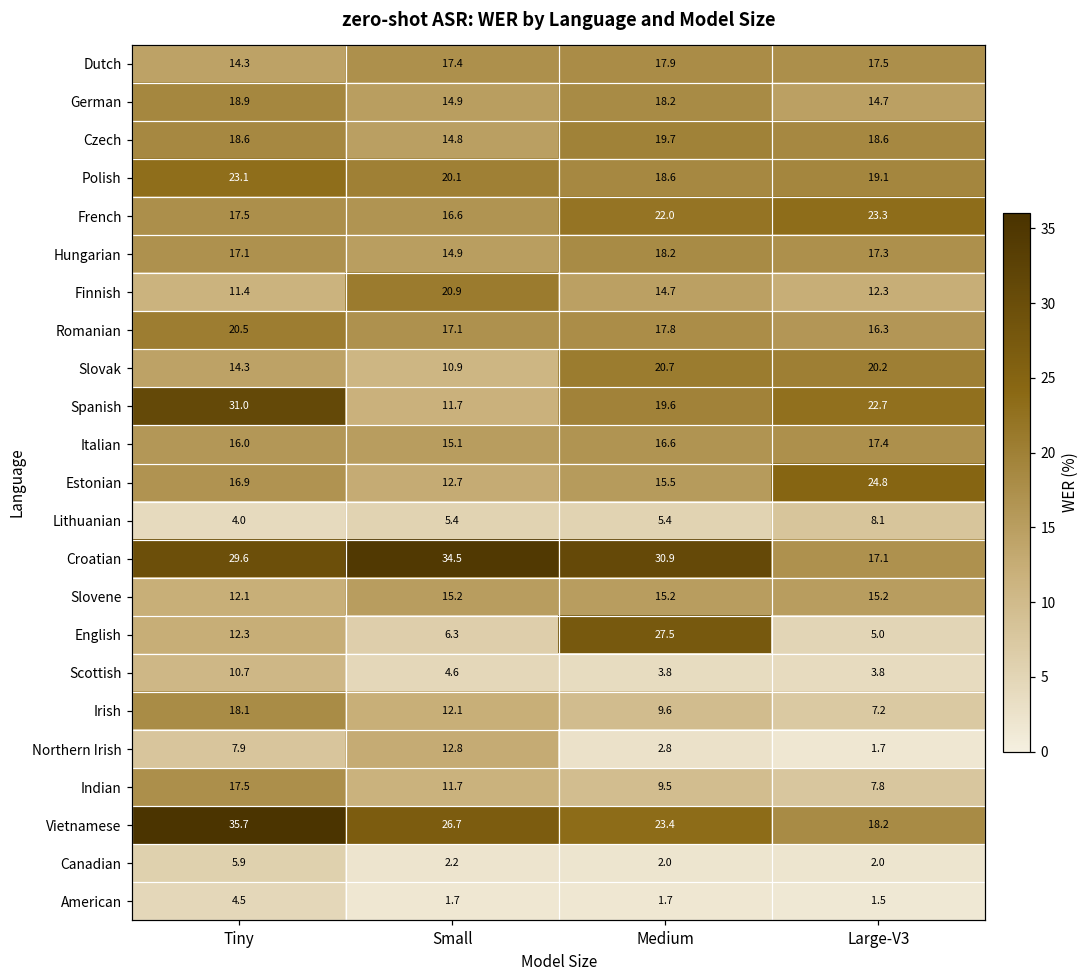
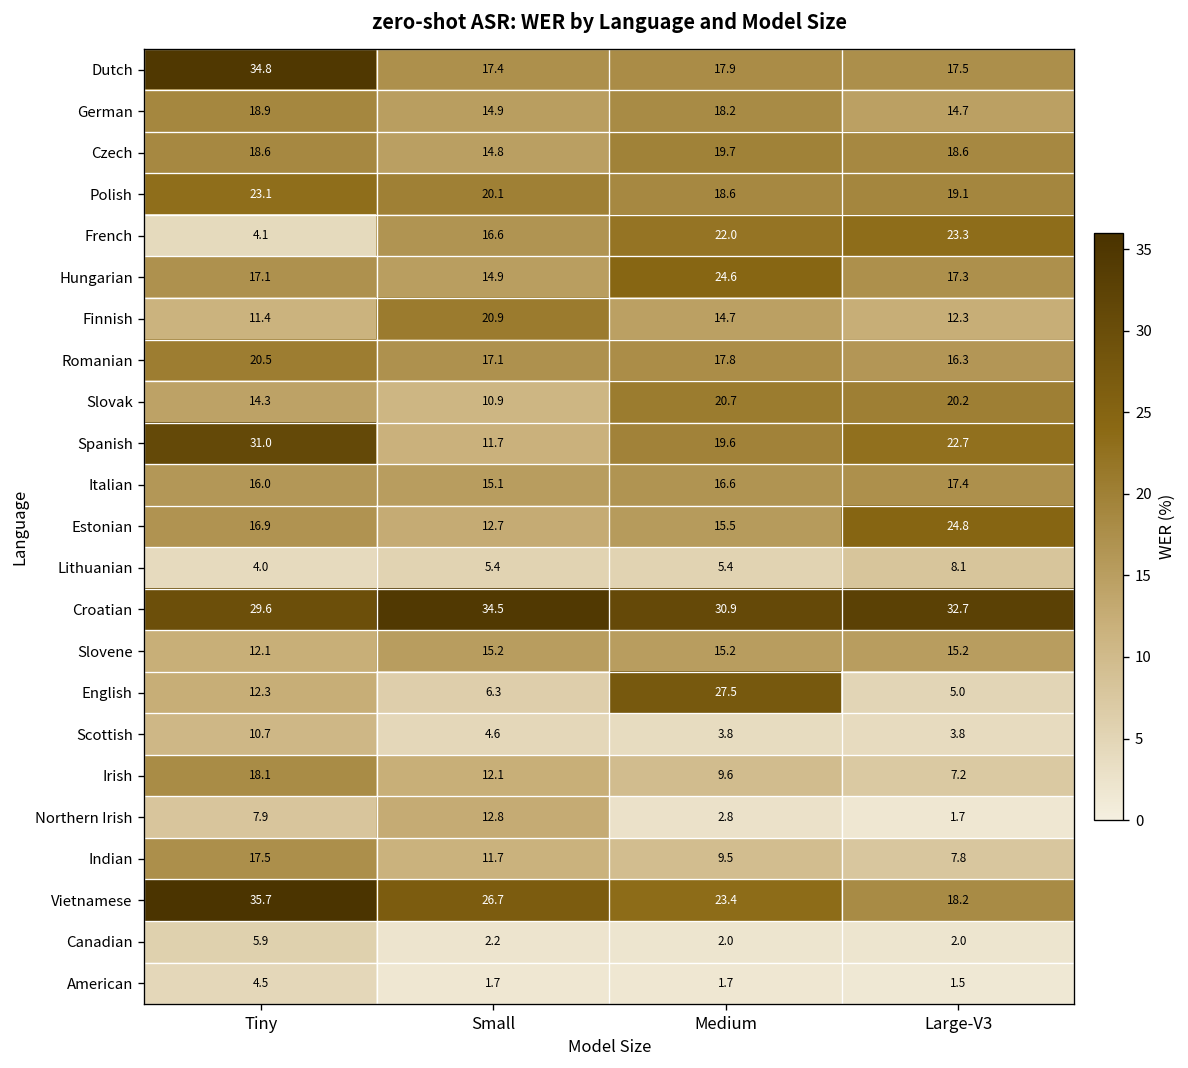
Dutch, Tiny: 14.3 -> 34.8
French, Tiny: 17.5 -> 4.1
Hungarian, Medium: 18.2 -> 24.6
Croatian, Large-V3: 17.1 -> 32.7
